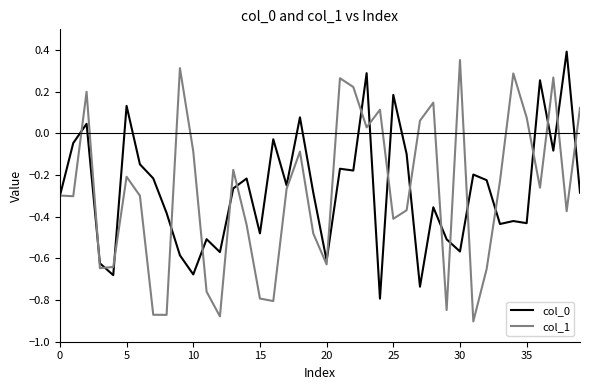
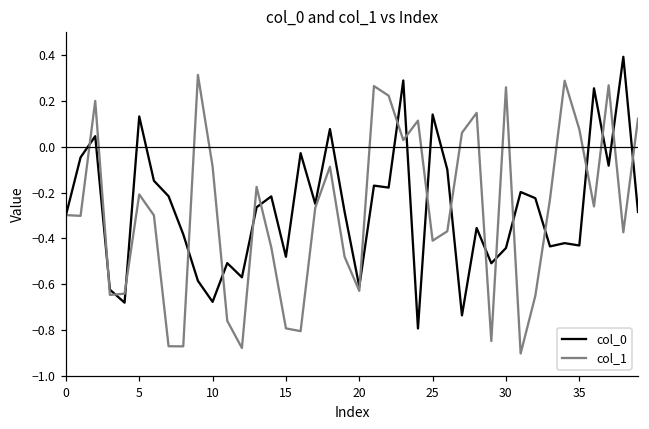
col_0, 25: 0.19 -> 0.14
col_0, 30: -0.57 -> -0.44
col_1, 30: 0.35 -> 0.26
